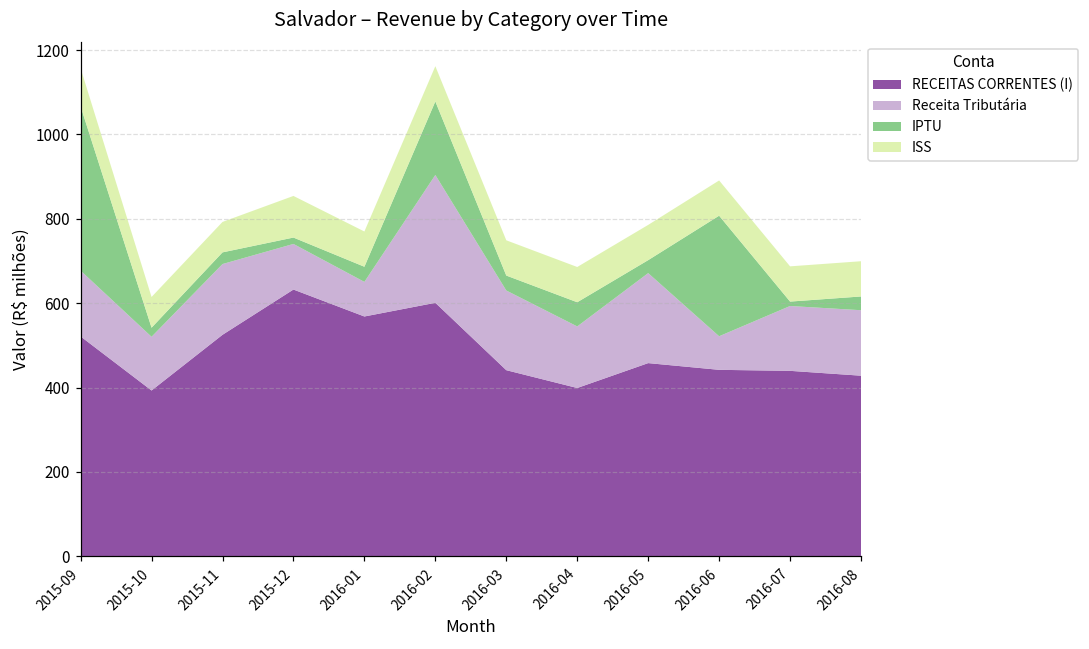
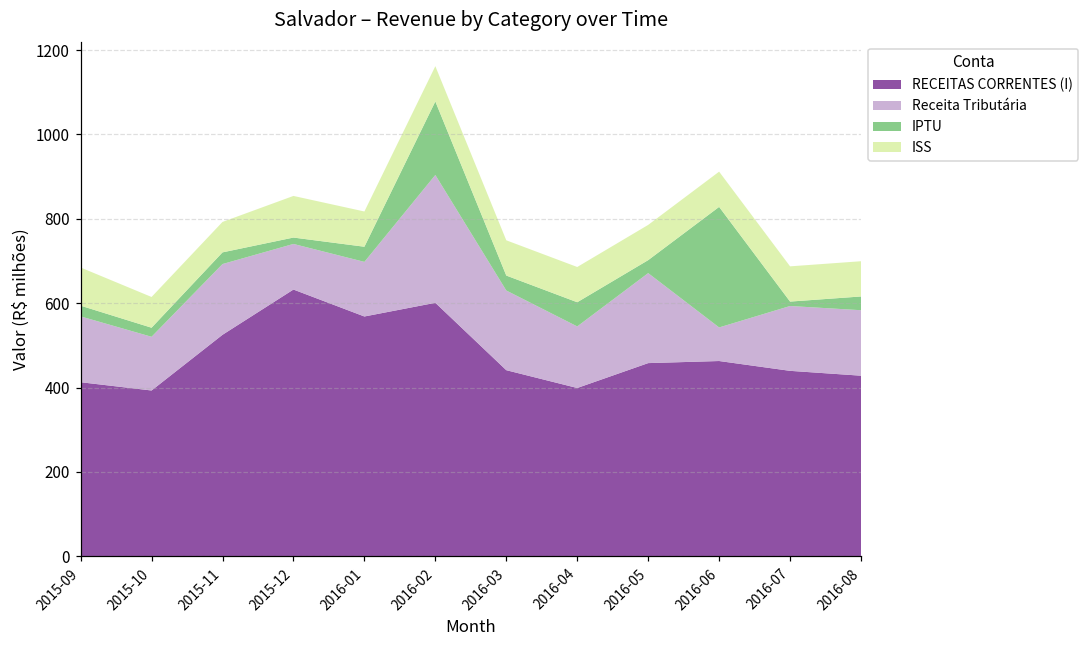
RECEITAS CORRENTES (I), 2015-09: 520 -> 410
IPTU, 2015-09: 390 -> 30
Receita Tributária, 2016-01: 80 -> 130
RECEITAS CORRENTES (I), 2016-06: 440 -> 460
